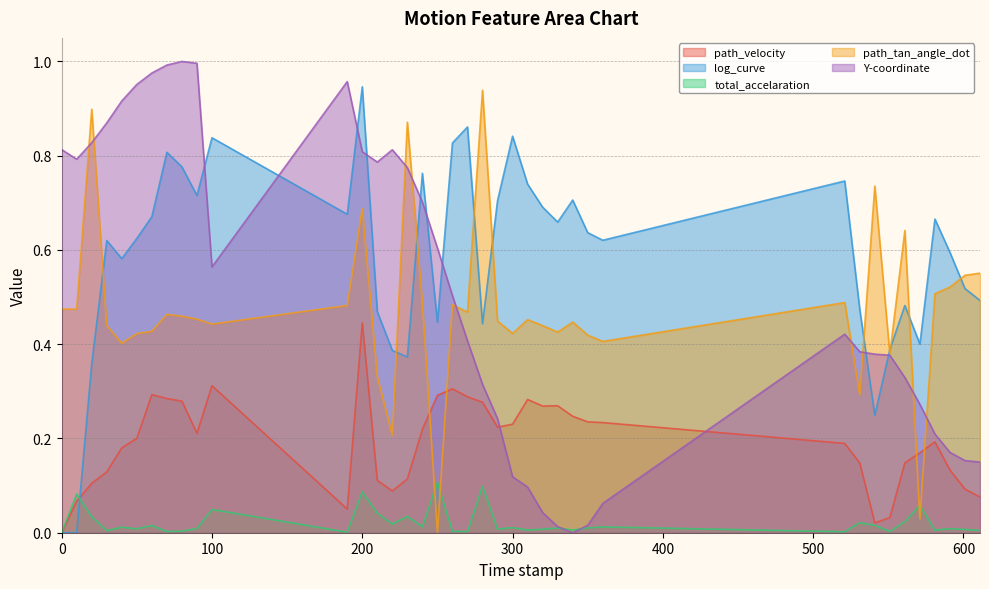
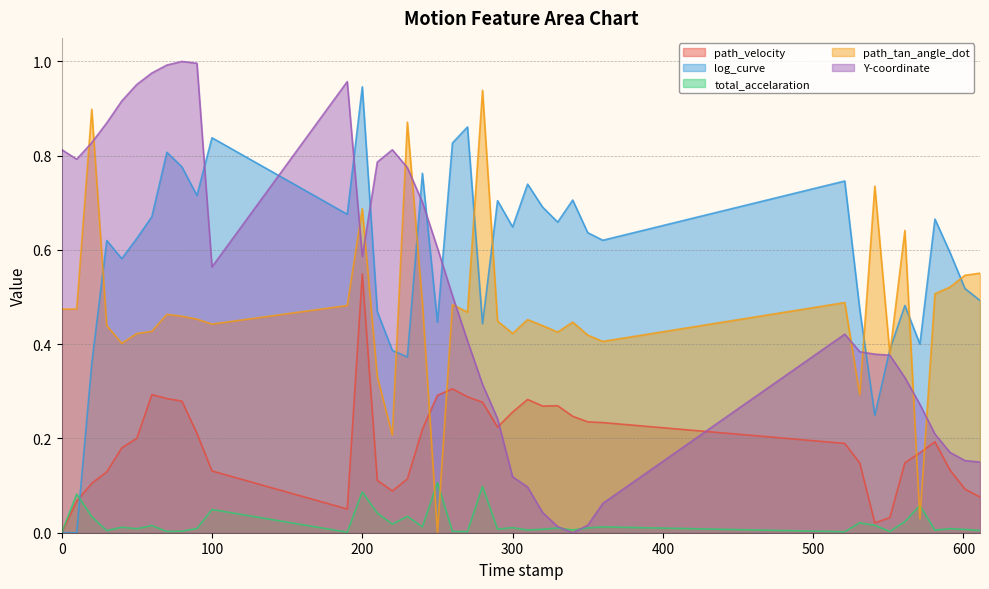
path_velocity, 100: 0.31 -> 0.13
path_velocity, 200: 0.45 -> 0.55
Y-coordinate, 200: 0.81 -> 0.59
path_velocity, 300: 0.23 -> 0.26
log_curve, 300: 0.84 -> 0.65
